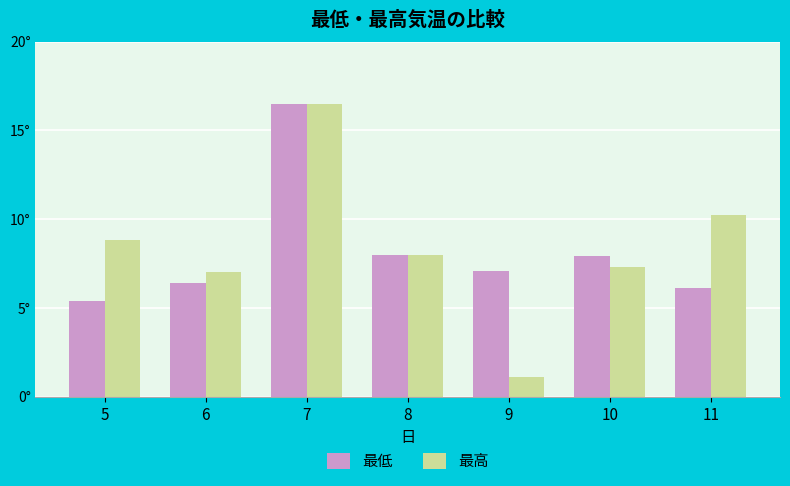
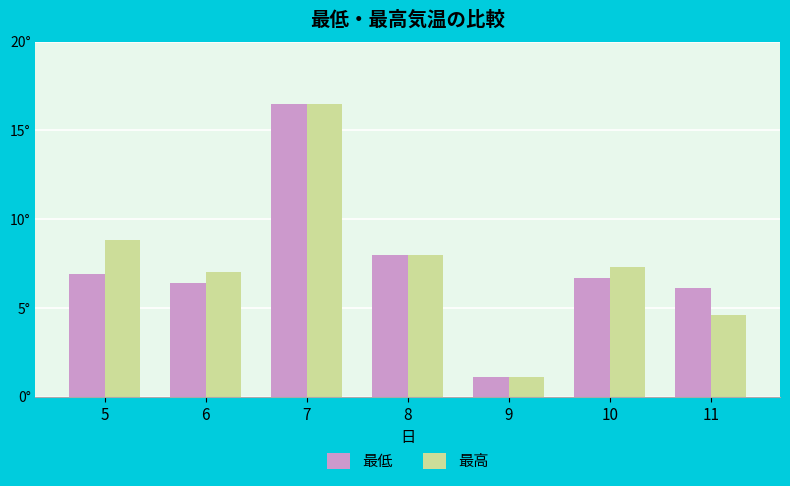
最低, 5: 5.4° -> 6.9°
最低, 9: 7.1° -> 1.1°
最低, 10: 7.9° -> 6.7°
最高, 11: 10.2° -> 4.6°
